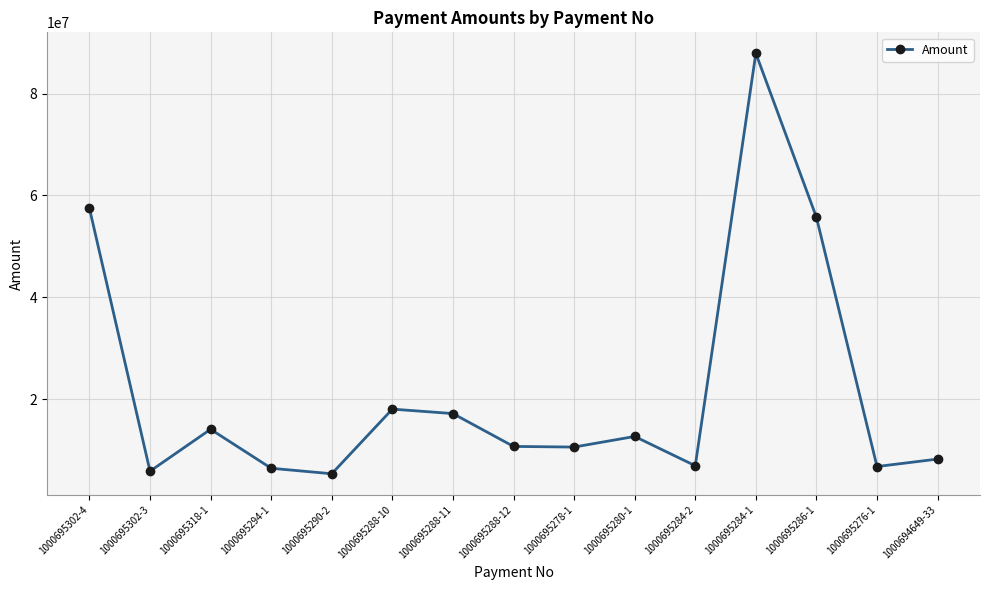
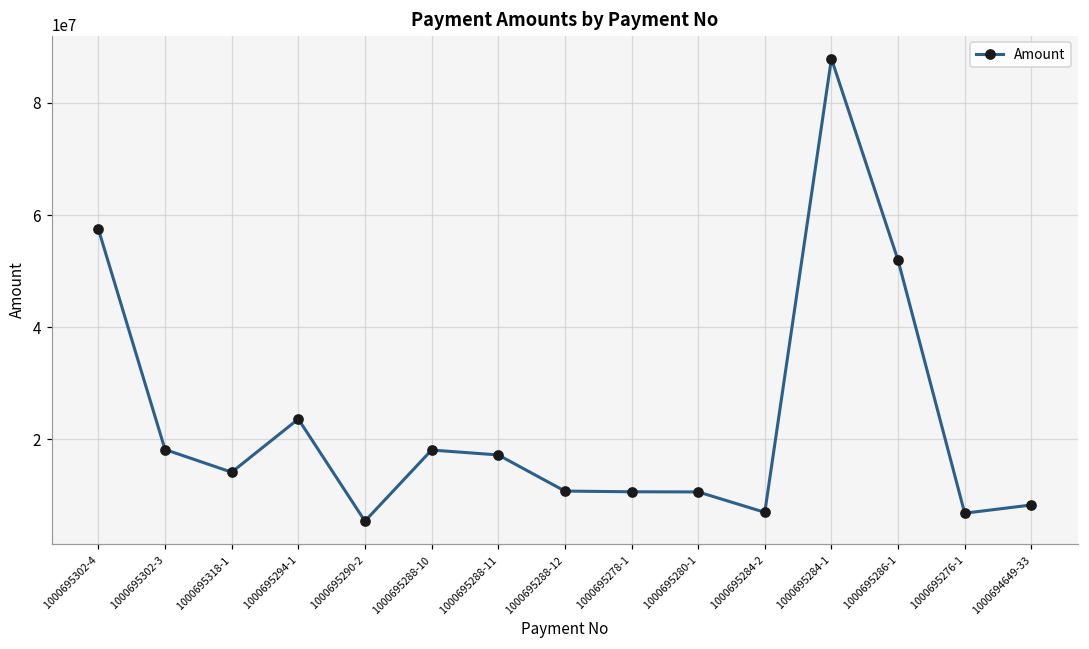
1000695302-3: 6000000 -> 18000000
1000695294-1: 6000000 -> 24000000
1000695280-1: 13000000 -> 11000000
1000695286-1: 56000000 -> 52000000
